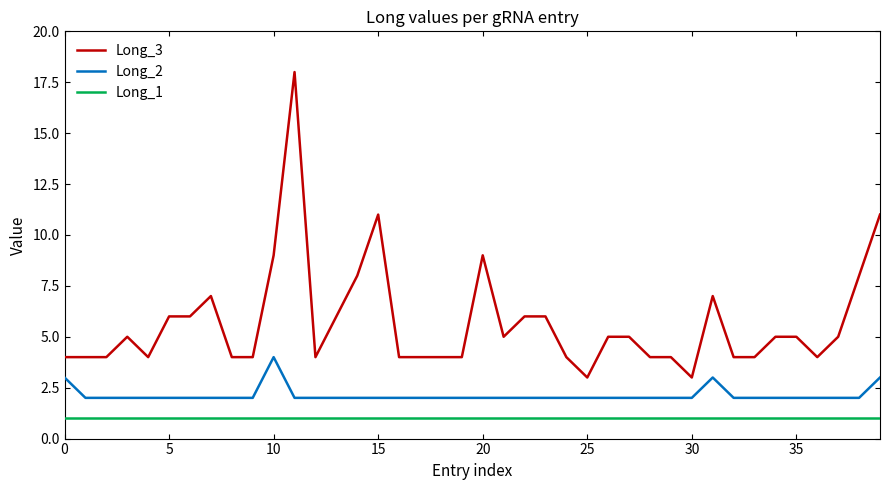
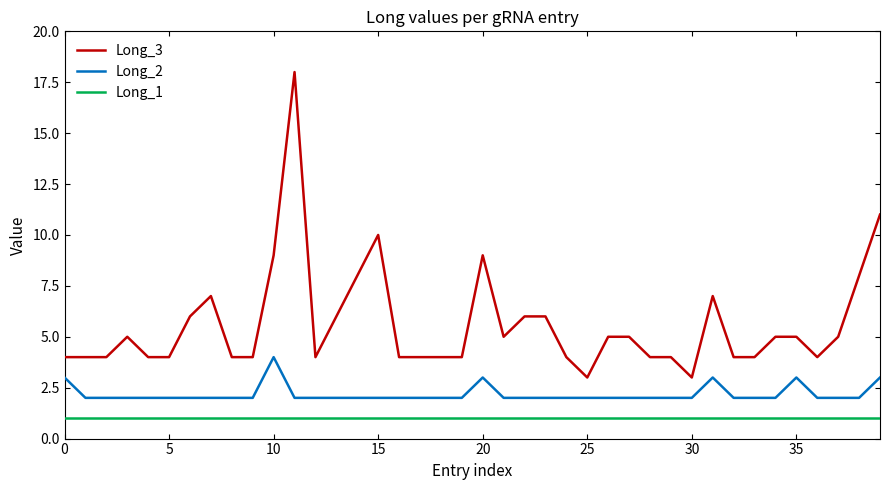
Long_3, 5: 6 -> 4
Long_3, 15: 11 -> 10
Long_2, 20: 2 -> 3
Long_2, 35: 2 -> 3
